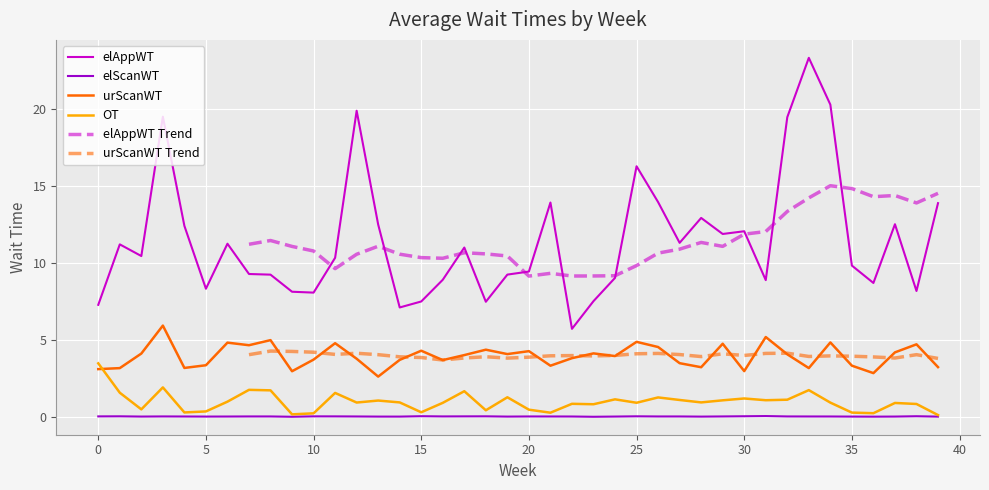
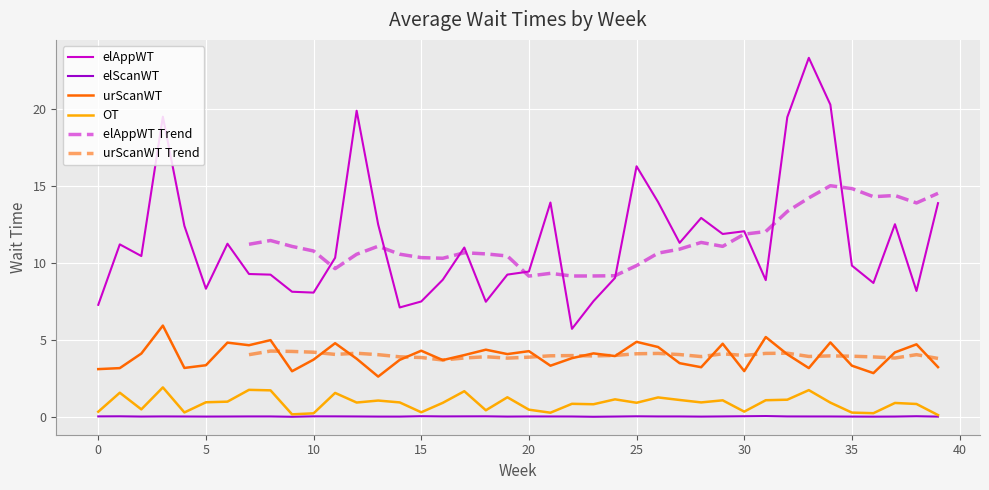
OT, 0: 3.5 -> 0.4
OT, 5: 0.4 -> 1.0
OT, 30: 1.2 -> 0.4
